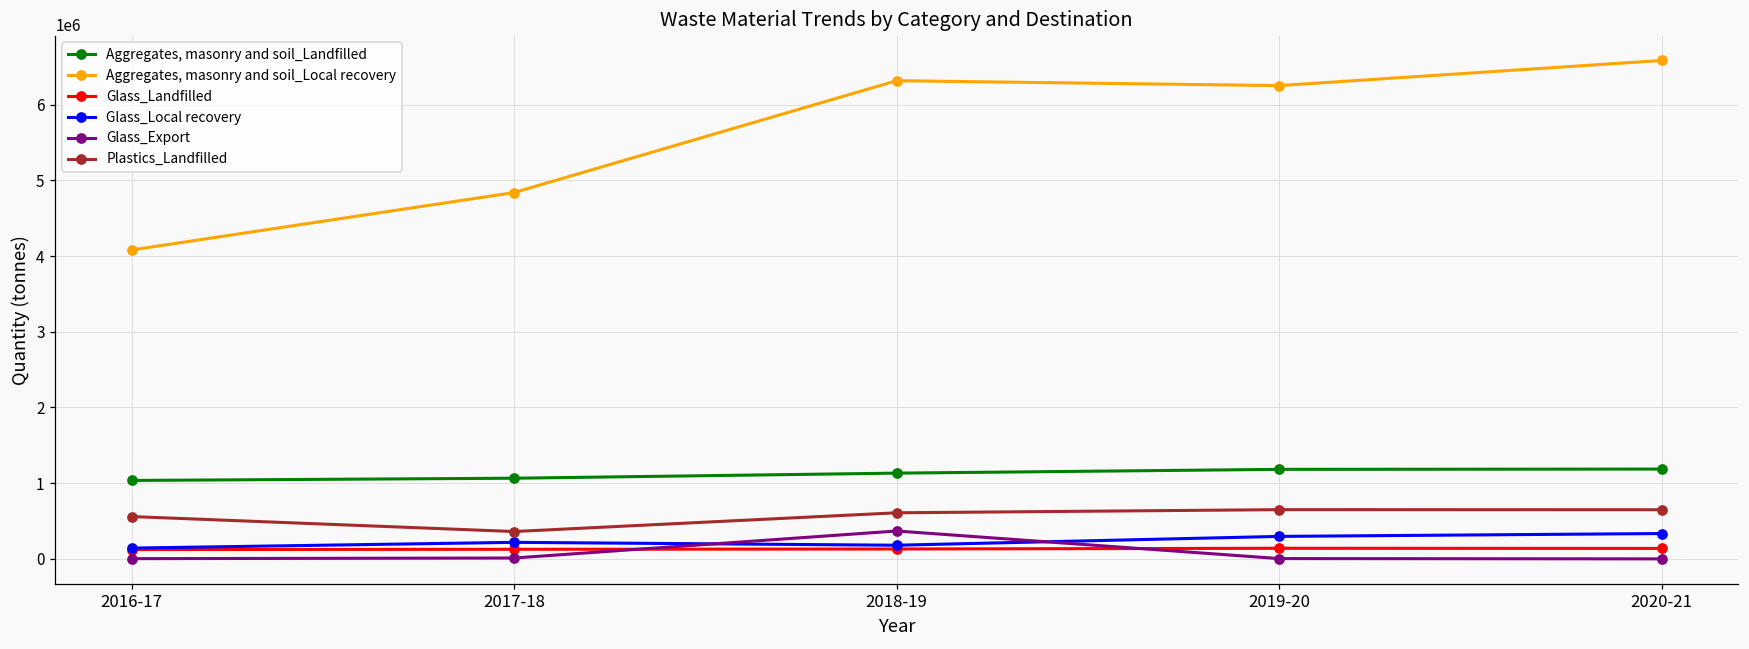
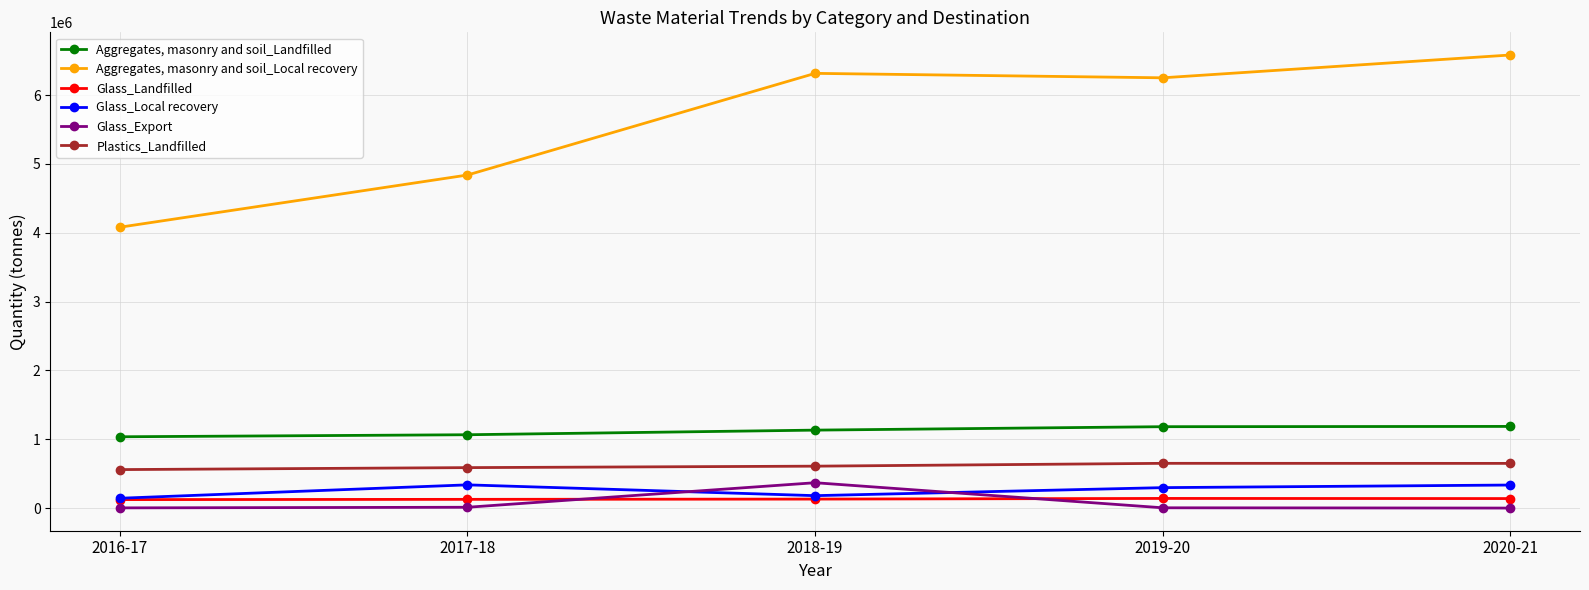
Glass_Local recovery, 2017-18: 200000 -> 300000
Plastics_Landfilled, 2017-18: 400000 -> 600000
